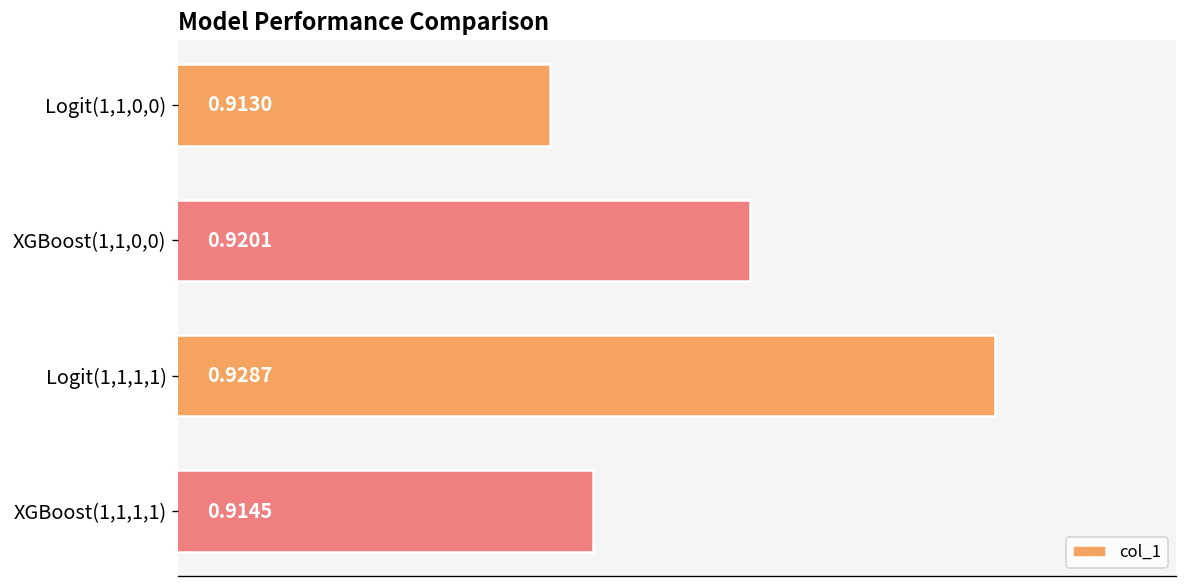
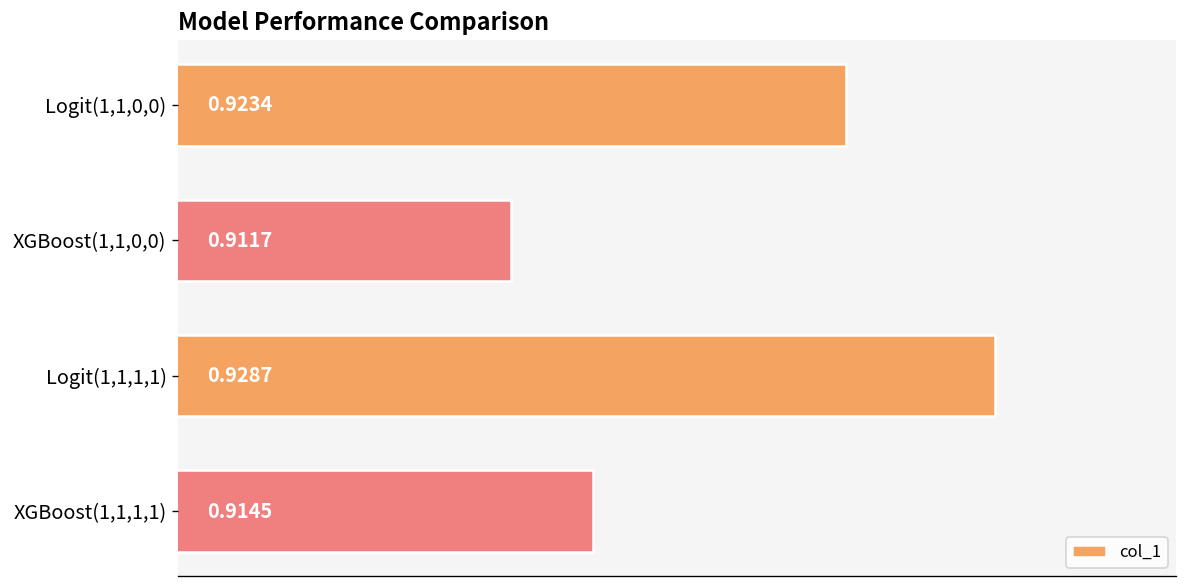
Logit(1,1,0,0): 0.9130 -> 0.9234
XGBoost(1,1,0,0): 0.9201 -> 0.9117
